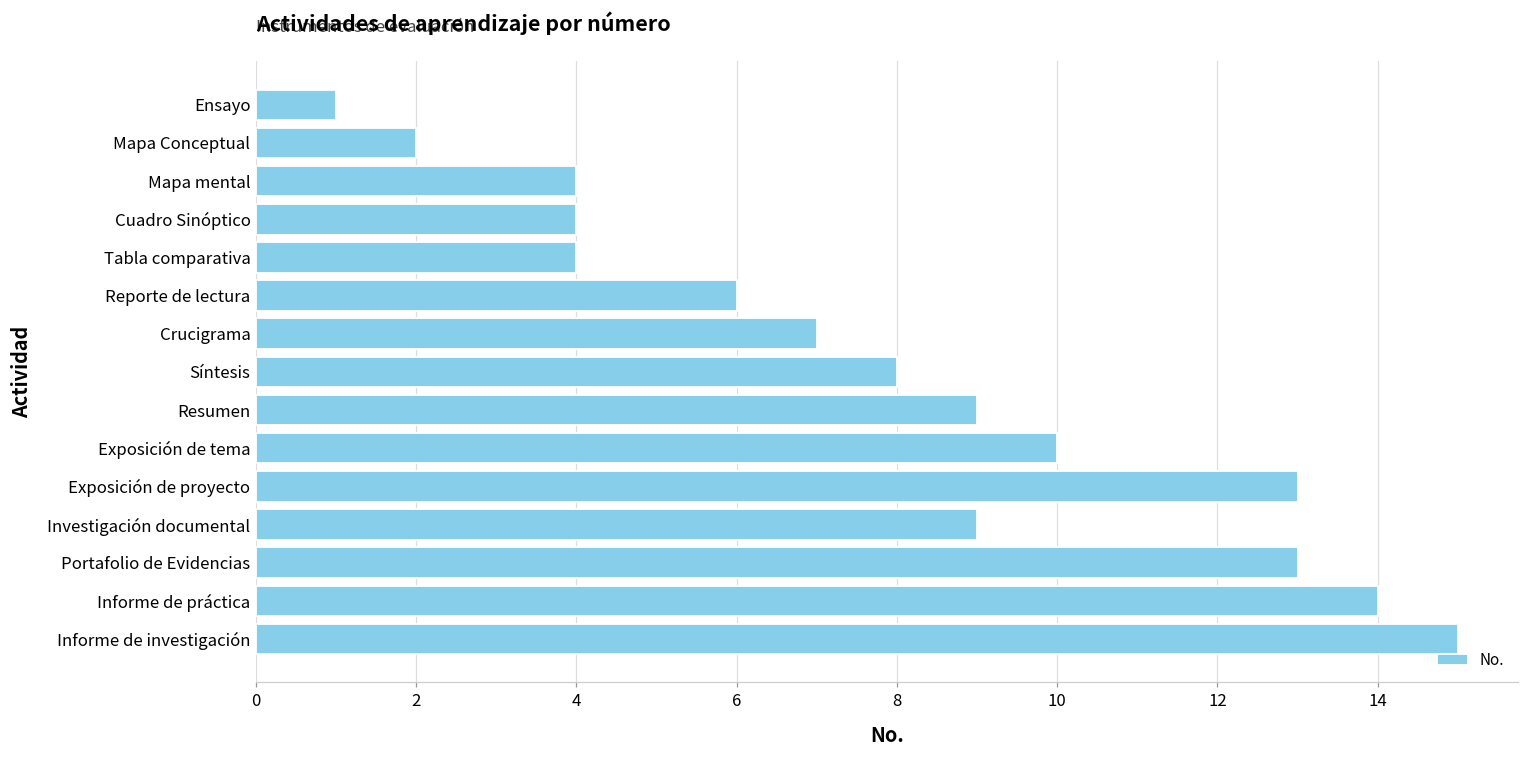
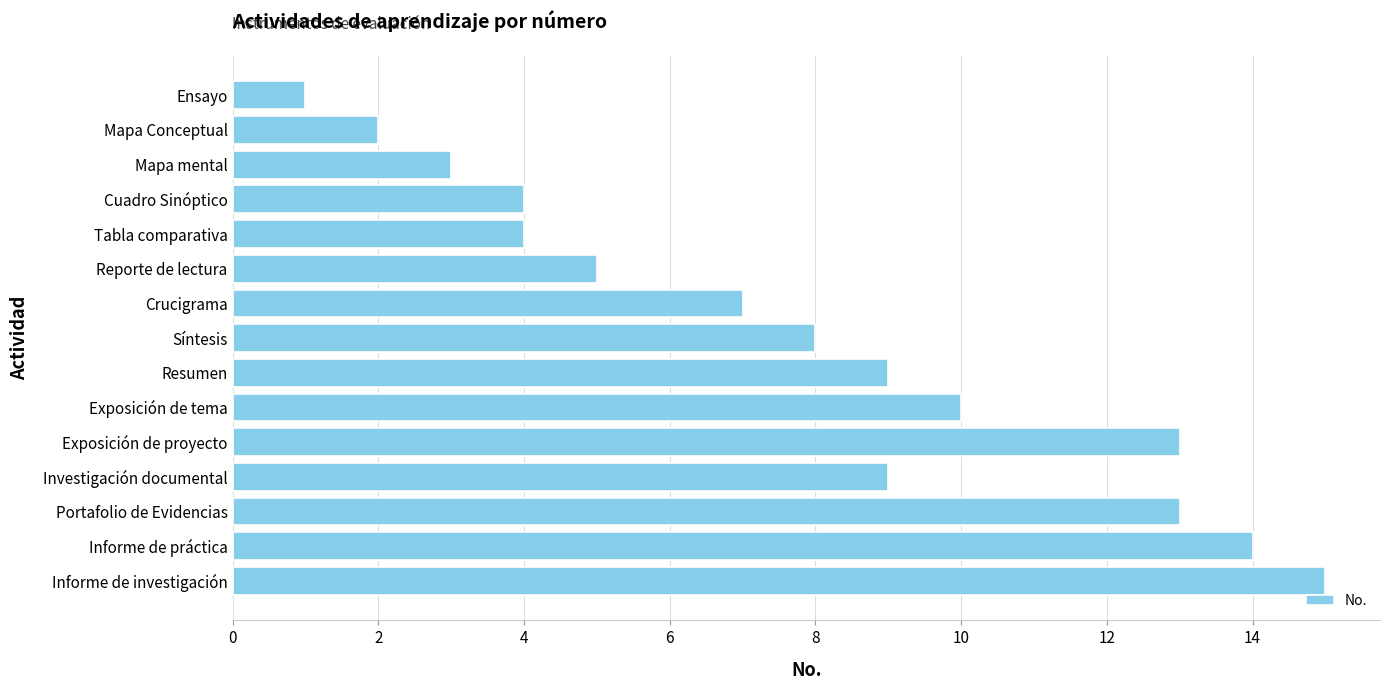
Mapa mental: 4 -> 3
Reporte de lectura: 6 -> 5
